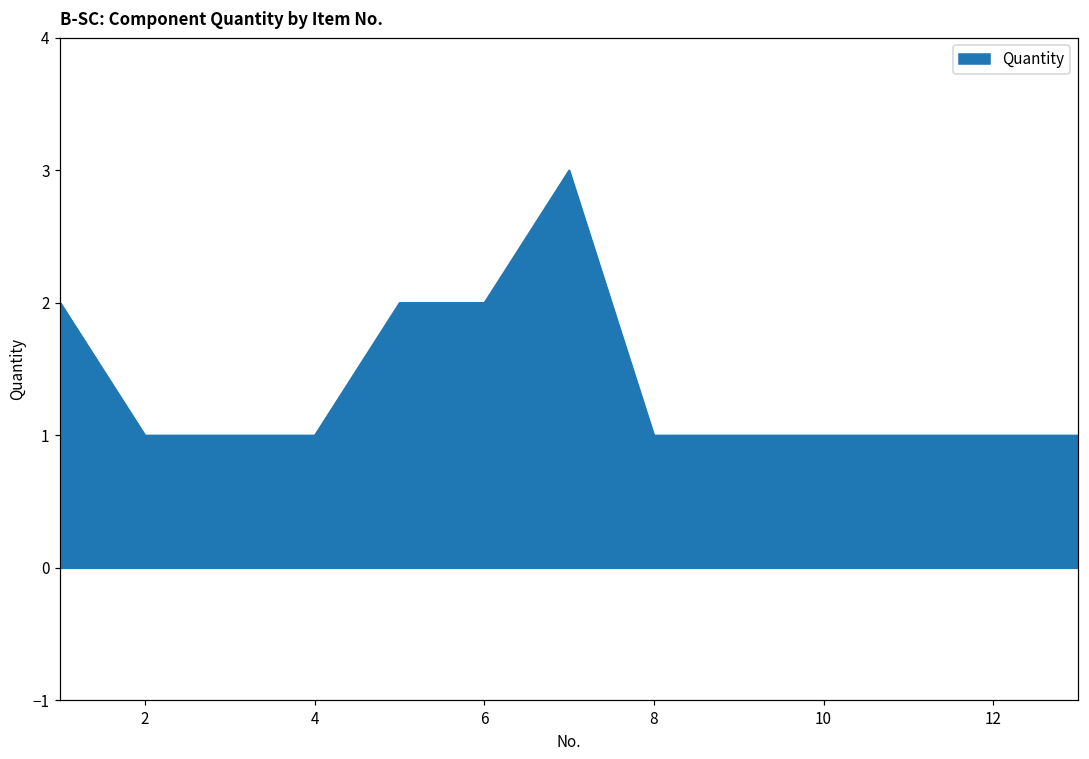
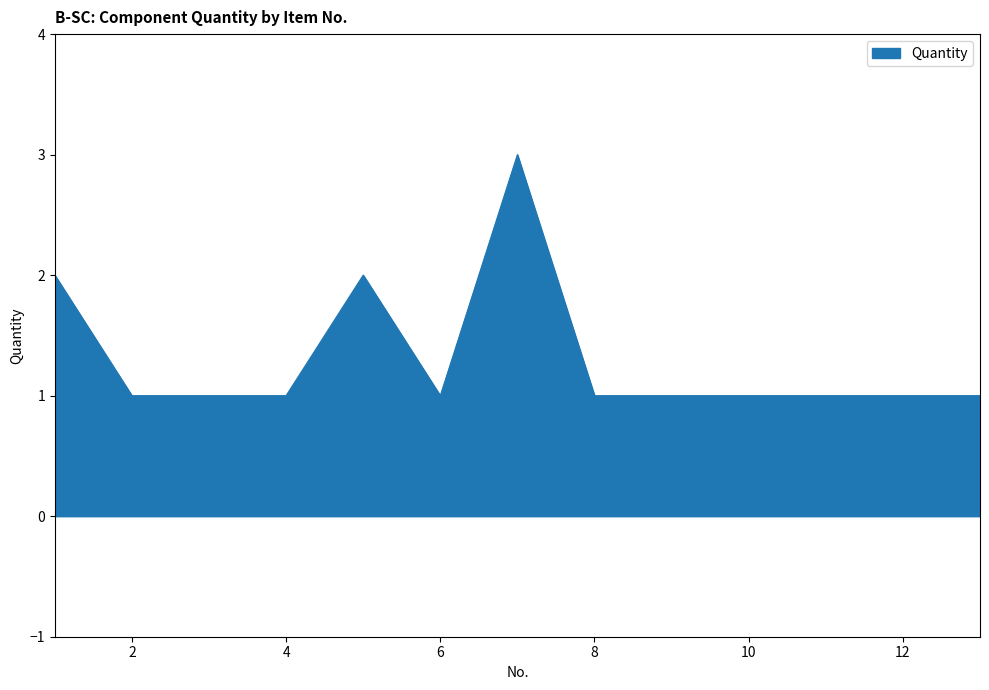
6: 2 -> 1
